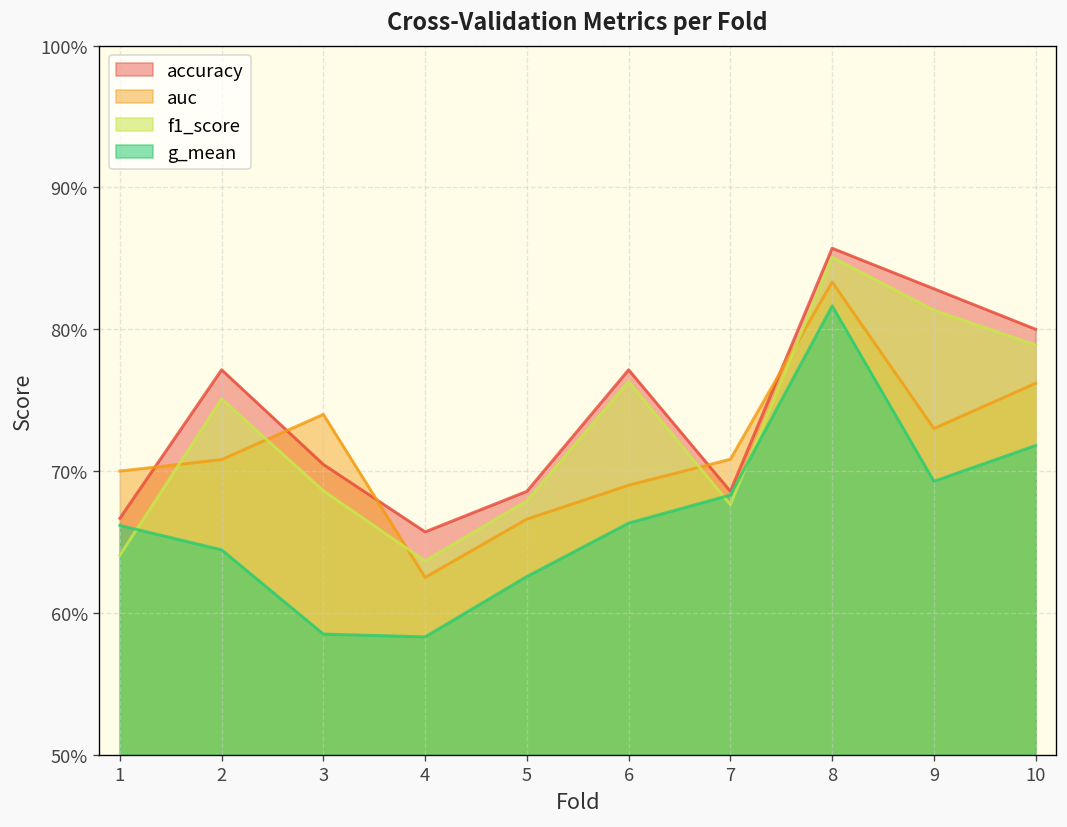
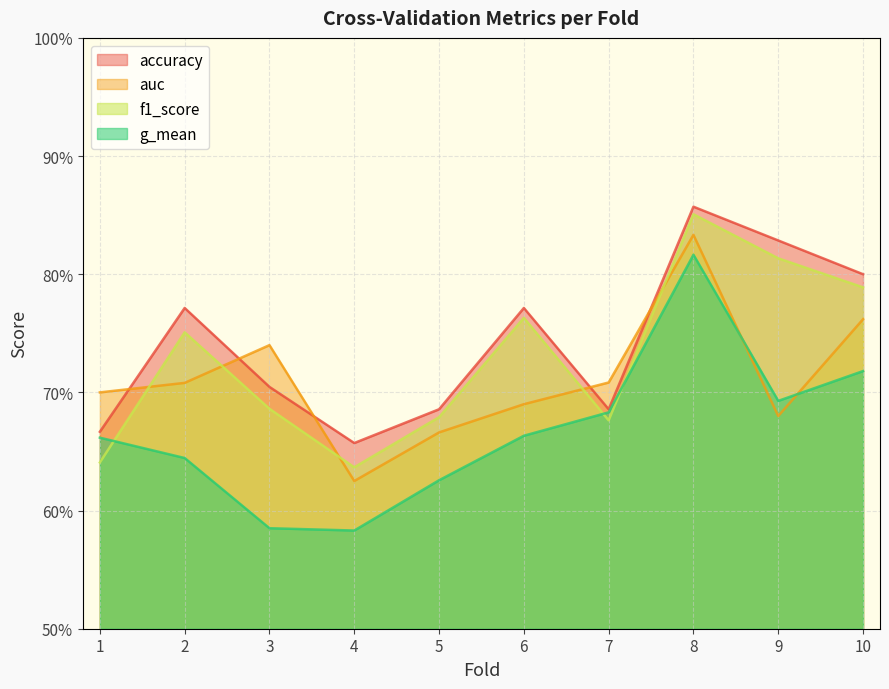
auc, 9: 73.0% -> 68.0%
